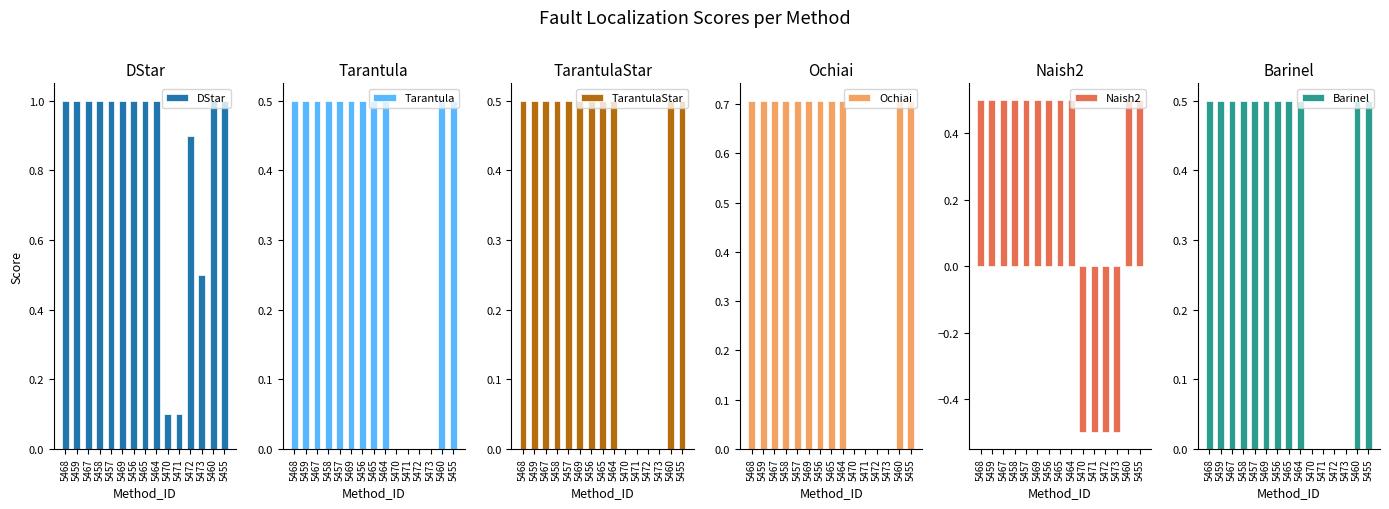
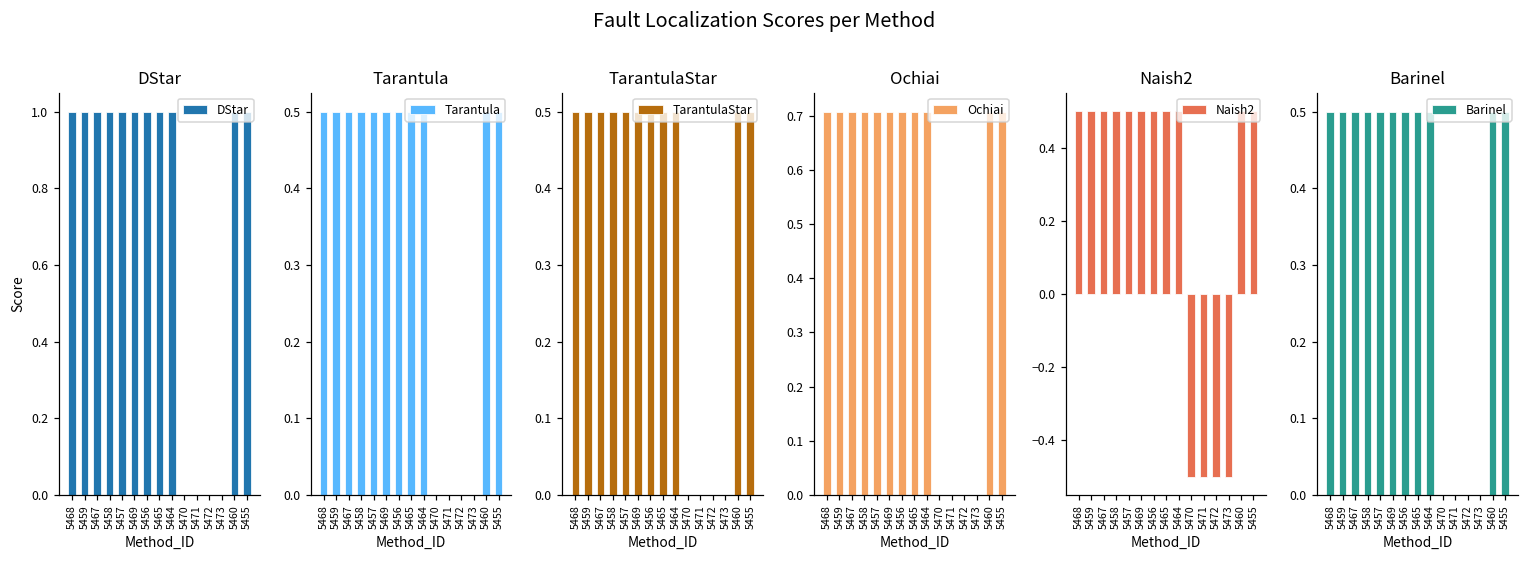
DStar, 5470: 0.1 -> 0.0
DStar, 5471: 0.1 -> 0.0
DStar, 5472: 0.9 -> 0.0
DStar, 5473: 0.5 -> 0.0
